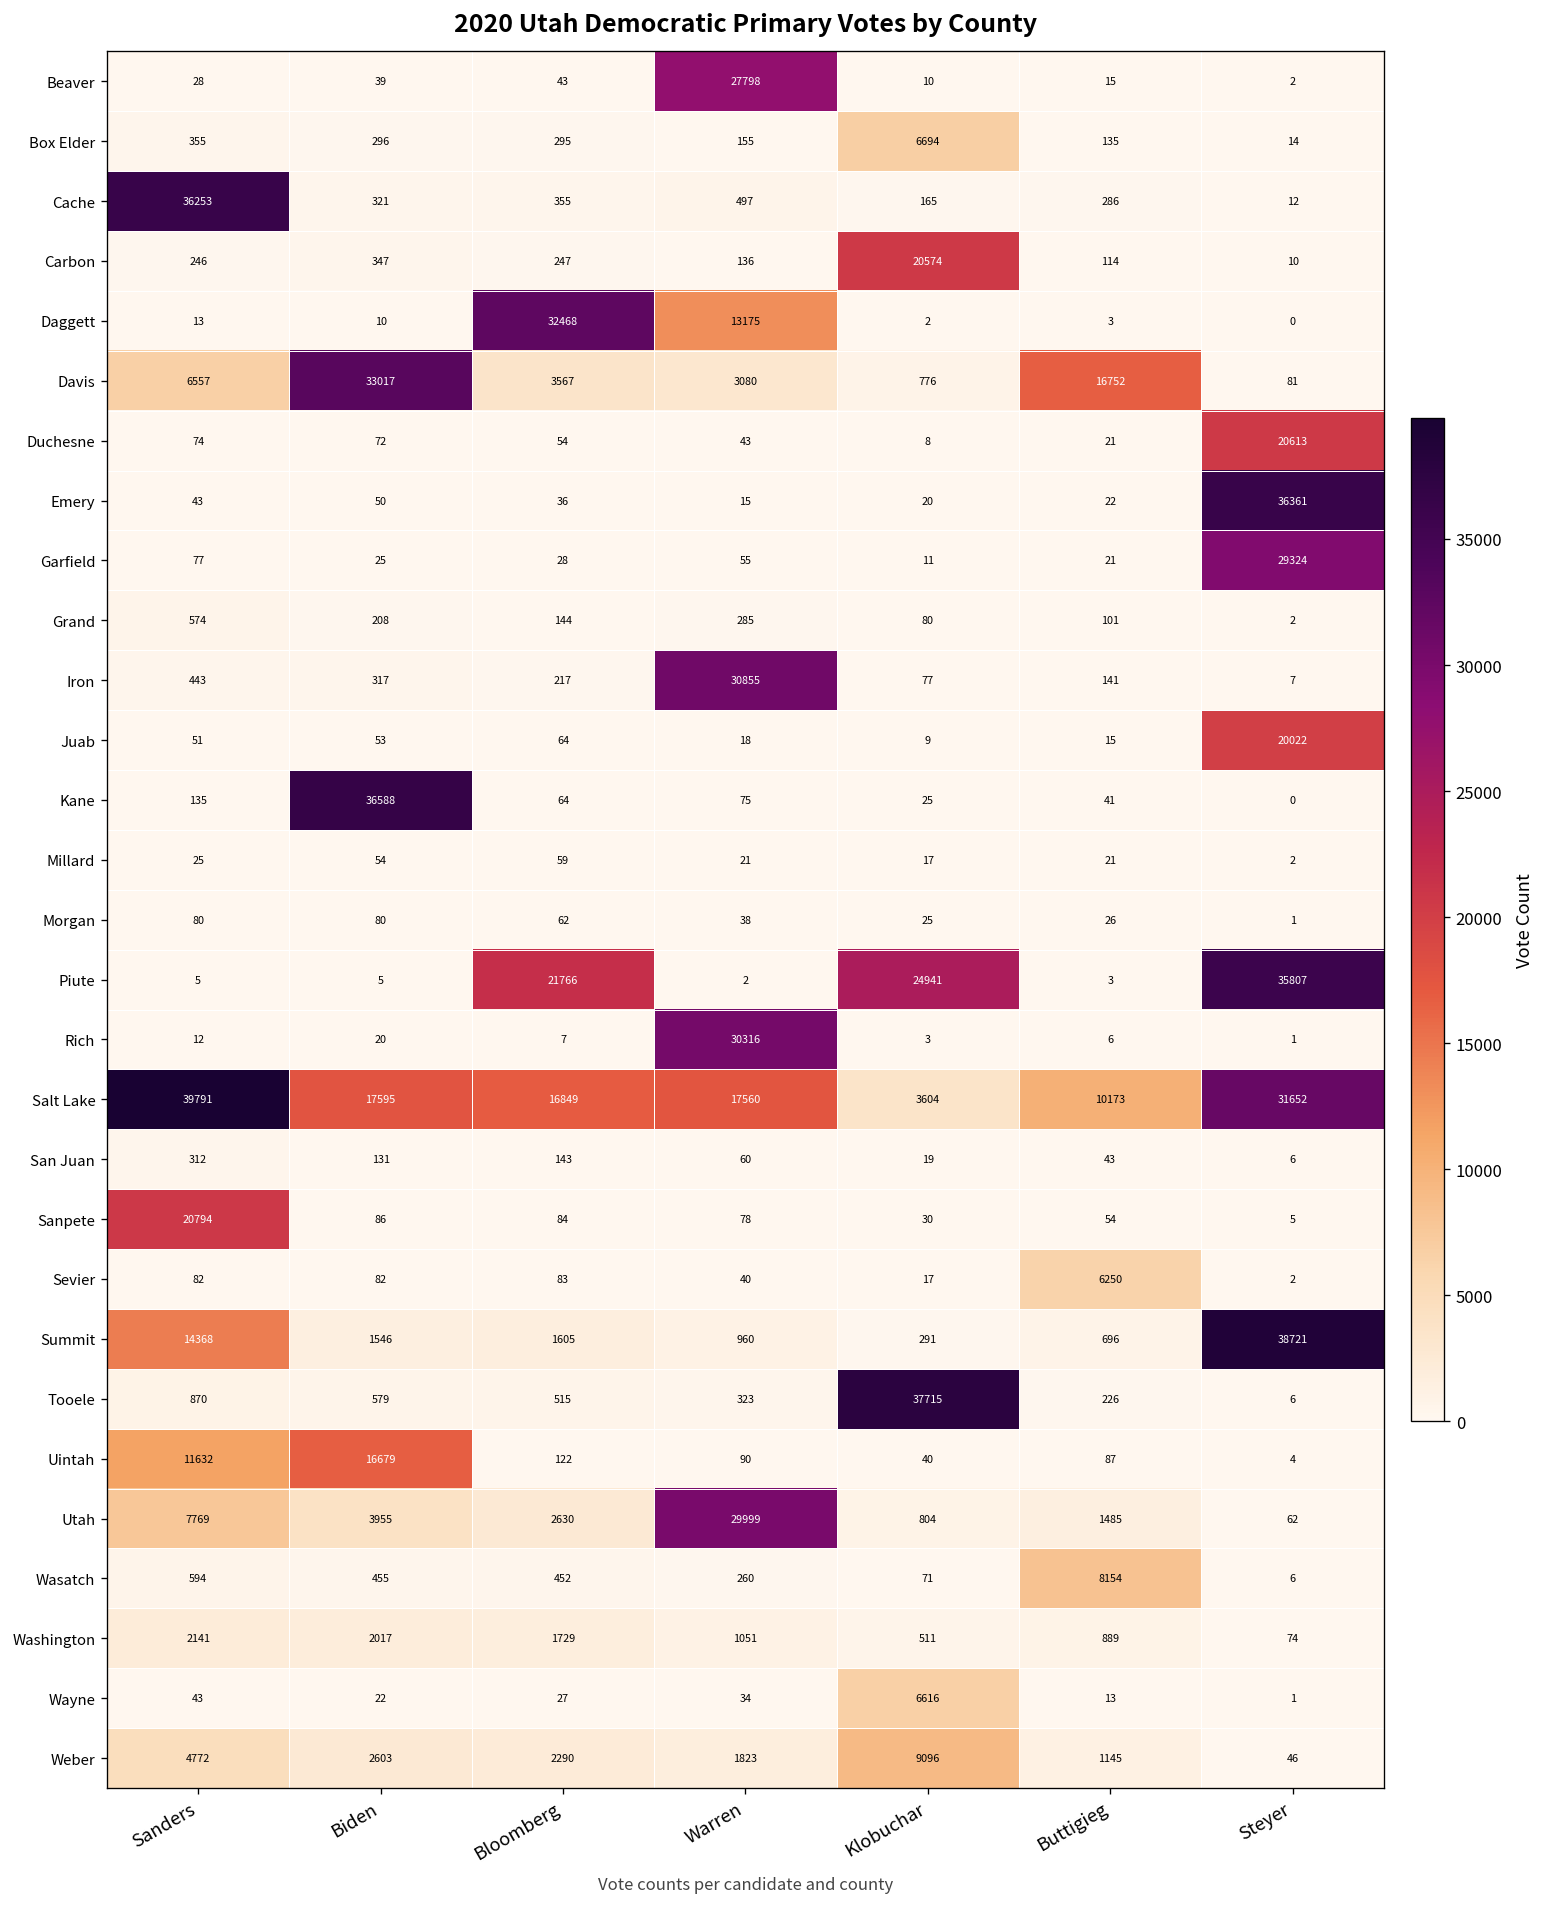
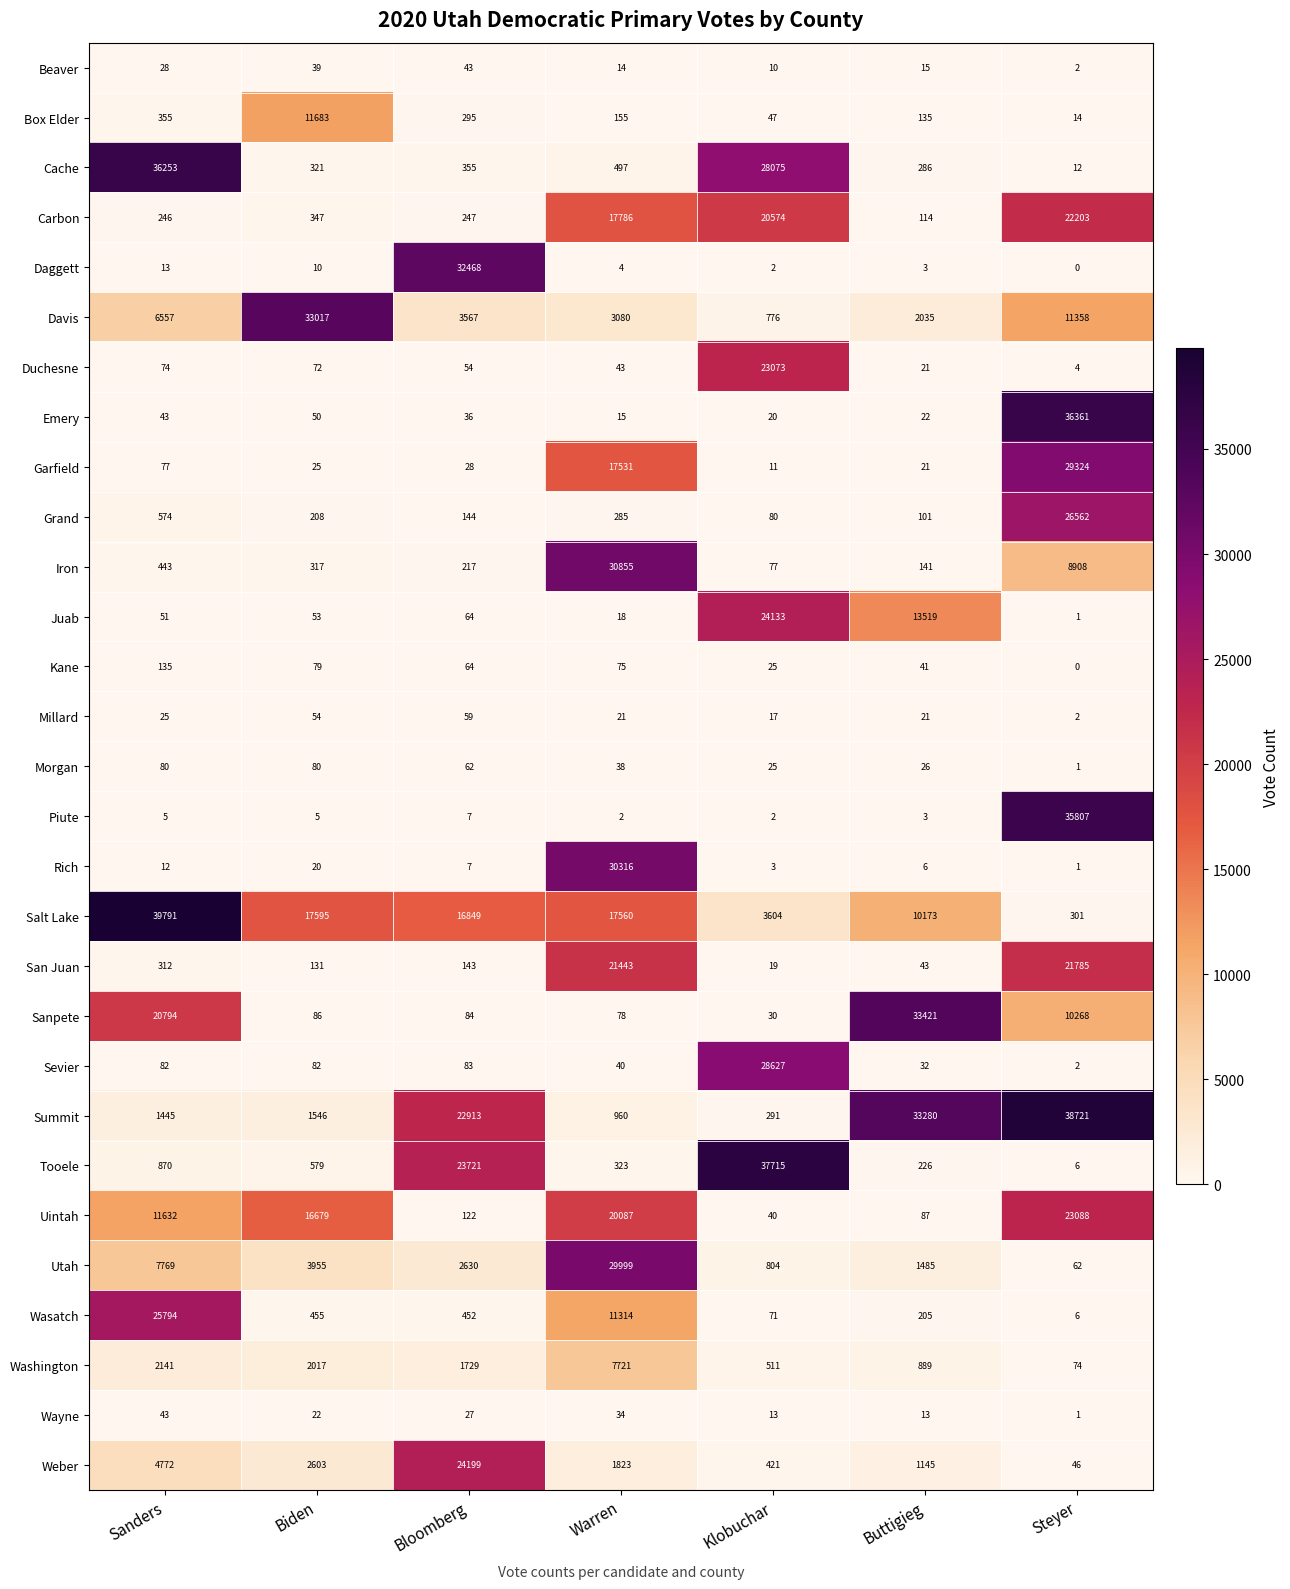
Beaver, Warren: 27798 -> 14
Box Elder, Biden: 296 -> 11683
Box Elder, Klobuchar: 6694 -> 47
Cache, Klobuchar: 165 -> 28075
Carbon, Warren: 136 -> 17786
Carbon, Steyer: 10 -> 22203
Daggett, Warren: 13175 -> 4
Davis, Buttigieg: 16752 -> 2035
Davis, Steyer: 81 -> 11358
Duchesne, Klobuchar: 8 -> 23073
Duchesne, Steyer: 20613 -> 4
Garfield, Warren: 55 -> 17531
Grand, Steyer: 2 -> 26562
Iron, Steyer: 7 -> 8908
Juab, Klobuchar: 9 -> 24133
Juab, Buttigieg: 15 -> 13519
Juab, Steyer: 20022 -> 1
Kane, Biden: 36588 -> 79
Piute, Bloomberg: 21766 -> 7
Piute, Klobuchar: 24941 -> 2
Salt Lake, Steyer: 31652 -> 301
San Juan, Warren: 60 -> 21443
San Juan, Steyer: 6 -> 21785
Sanpete, Buttigieg: 54 -> 33421
Sanpete, Steyer: 5 -> 10268
Sevier, Klobuchar: 17 -> 28627
Sevier, Buttigieg: 6250 -> 32
Summit, Sanders: 14368 -> 1445
Summit, Bloomberg: 1605 -> 22913
Summit, Buttigieg: 696 -> 33280
Tooele, Bloomberg: 515 -> 23721
Uintah, Warren: 90 -> 20087
Uintah, Steyer: 4 -> 23088
Wasatch, Sanders: 594 -> 25794
Wasatch, Warren: 260 -> 11314
Wasatch, Buttigieg: 8154 -> 205
Washington, Warren: 1051 -> 7721
Wayne, Klobuchar: 6616 -> 13
Weber, Bloomberg: 2290 -> 24199
Weber, Klobuchar: 9096 -> 421
